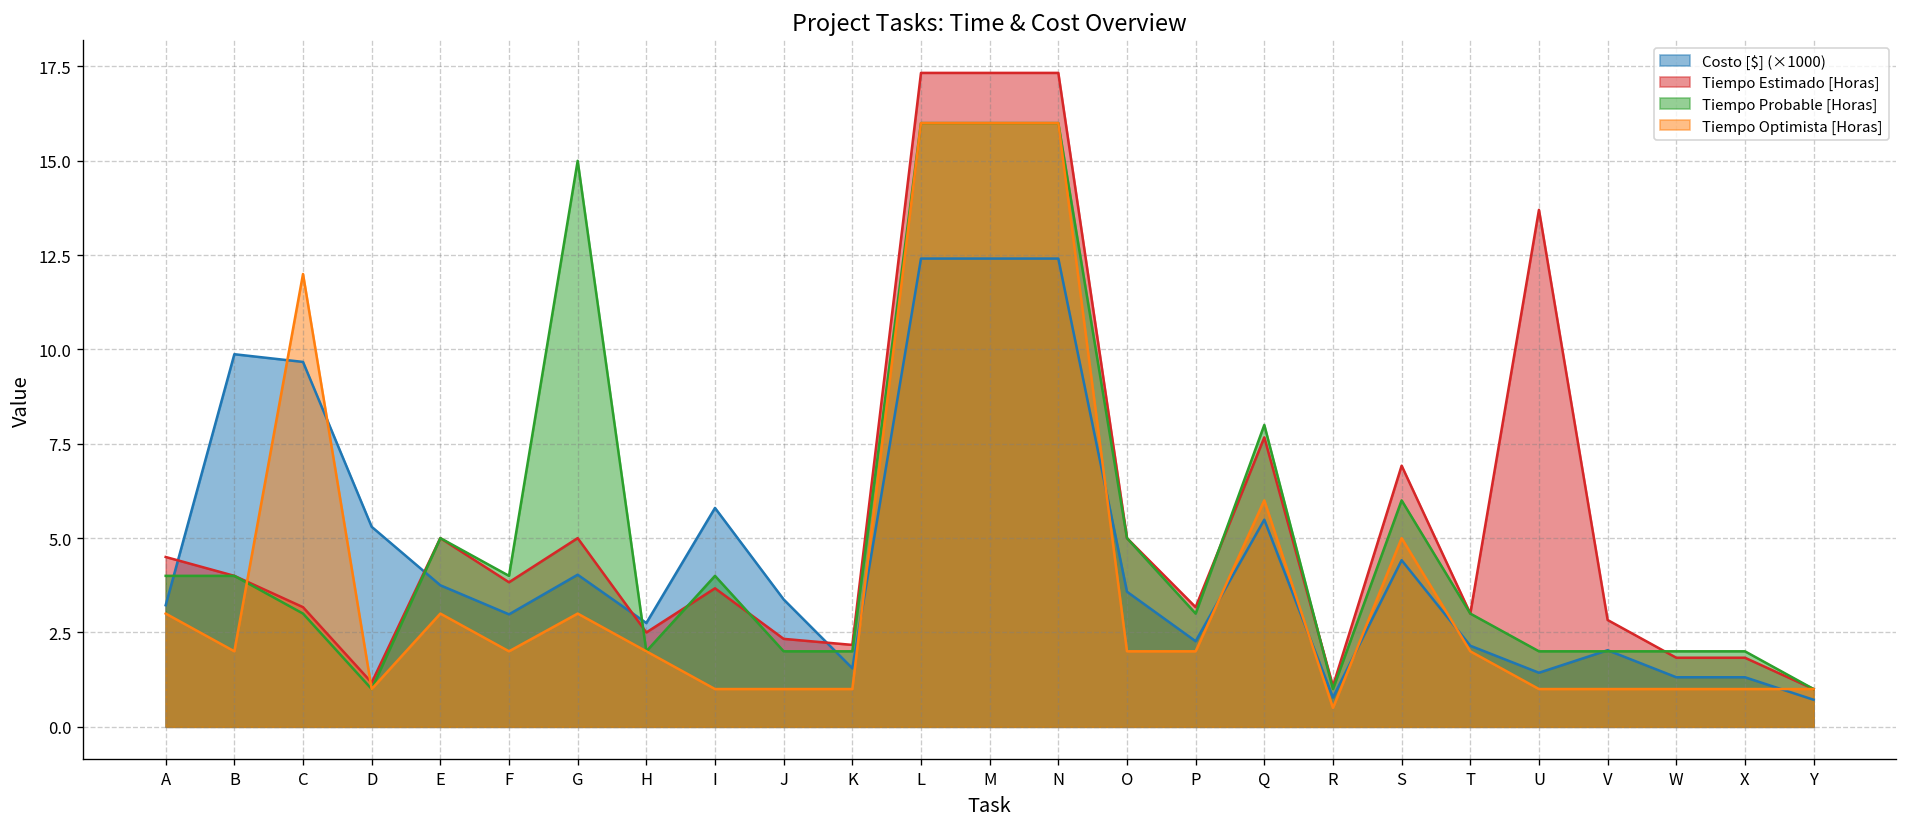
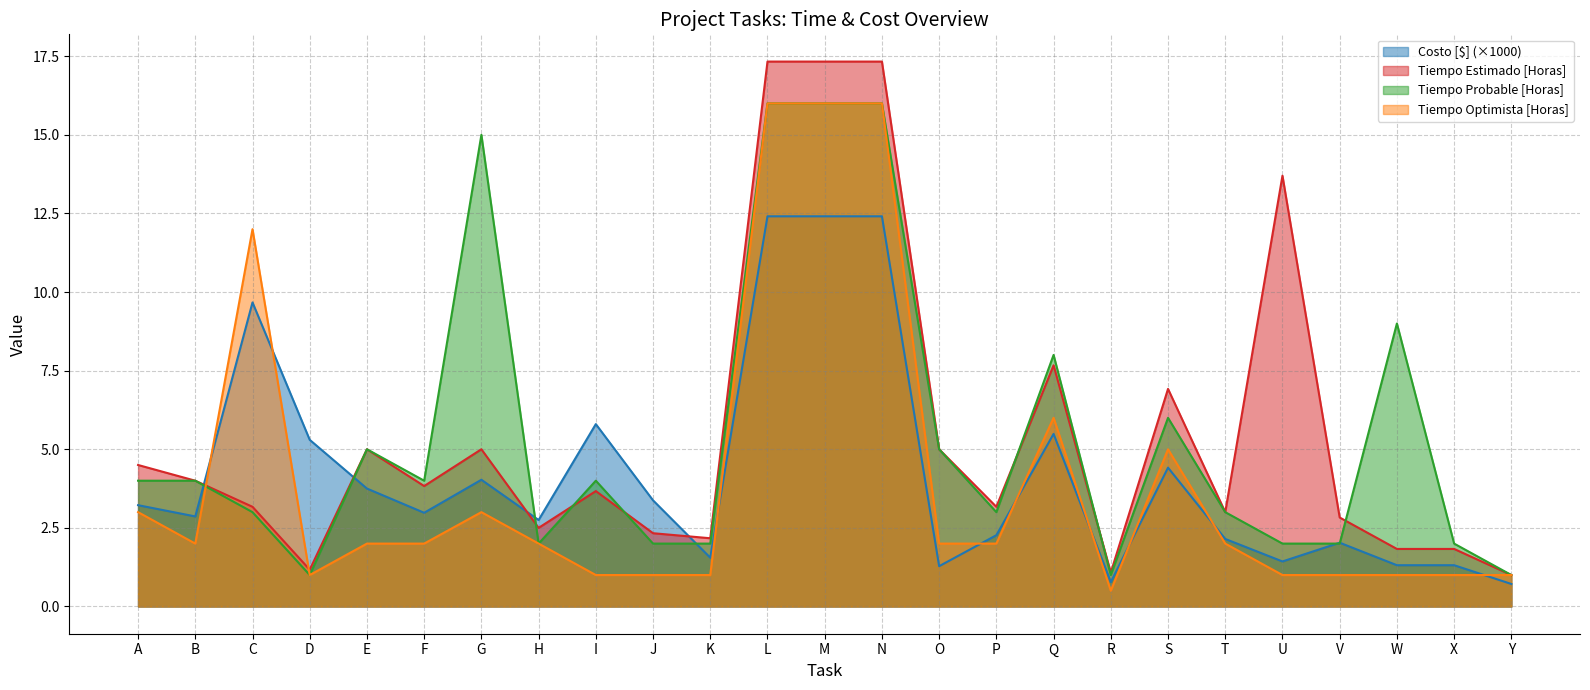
Costo [$] (×1000), B: 9.9 -> 2.9
Tiempo Optimista [Horas], E: 3 -> 2
Costo [$] (×1000), O: 3.6 -> 1.3
Tiempo Probable [Horas], W: 2 -> 9
